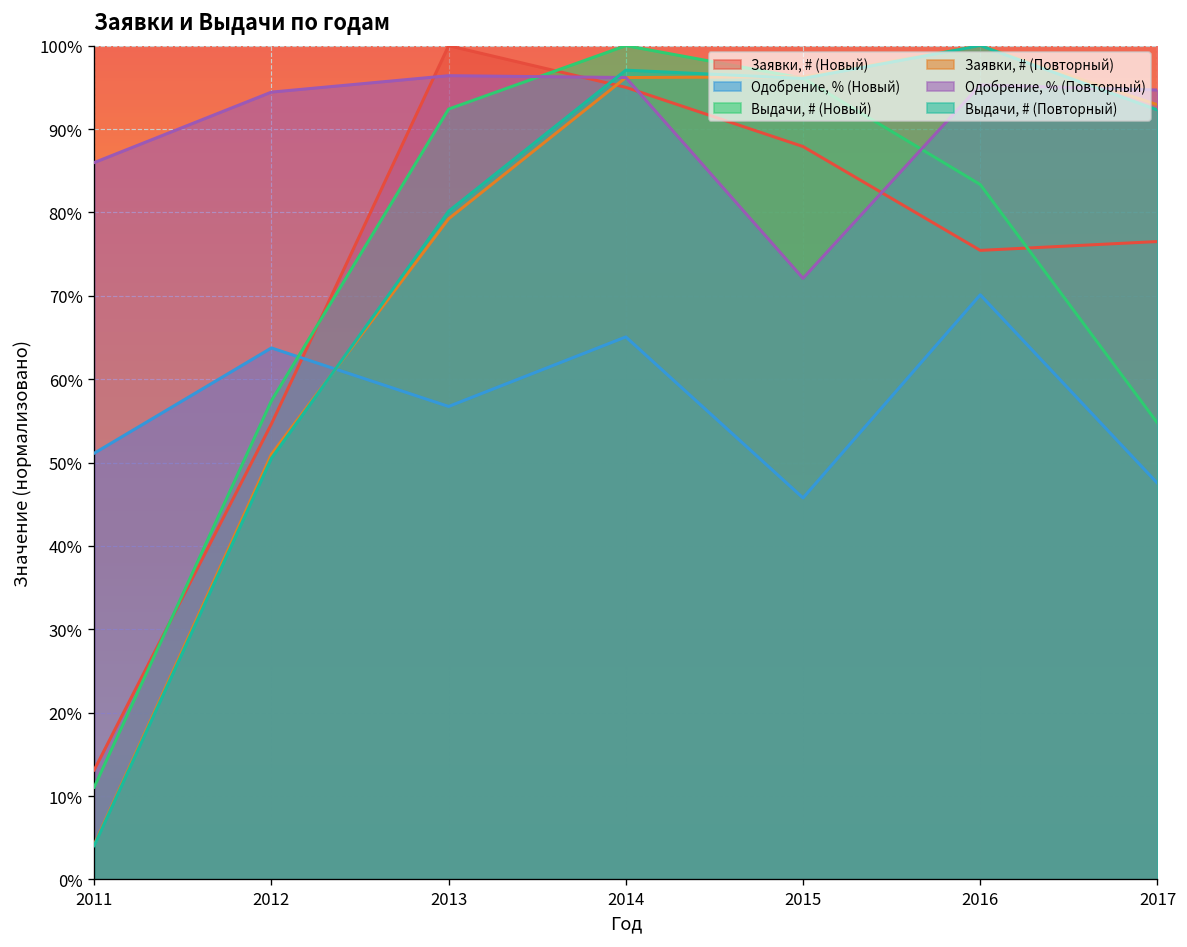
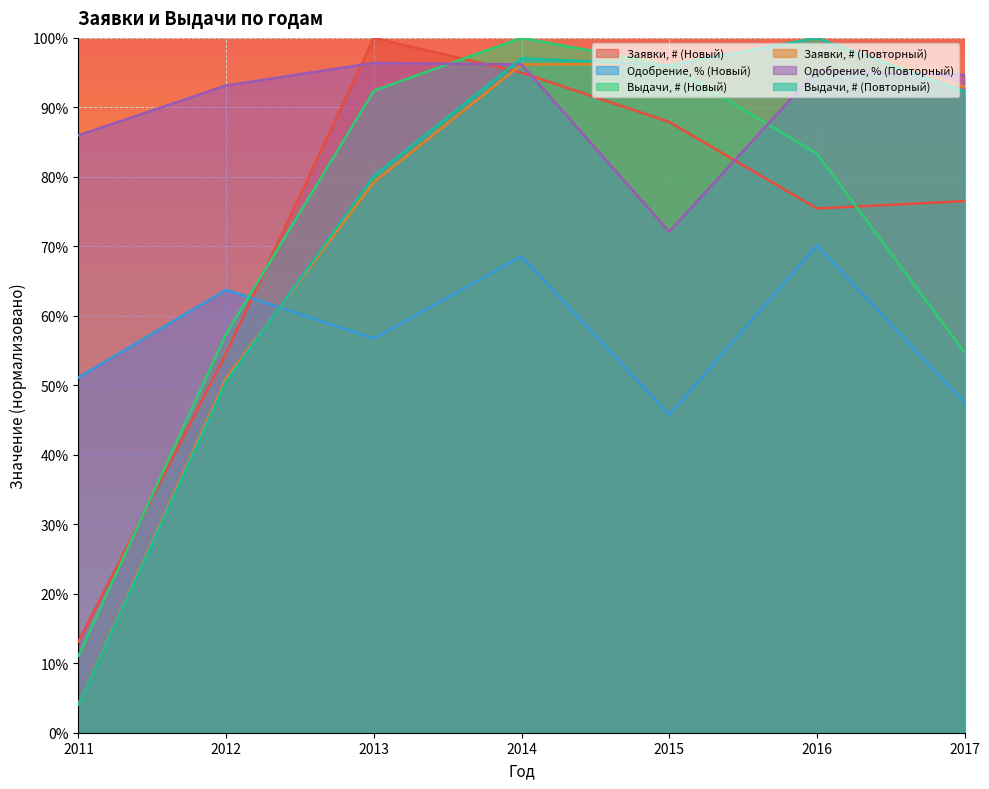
Одобрение, % (Повторный), 2012: 94% -> 93%
Одобрение, % (Новый), 2014: 65% -> 69%
